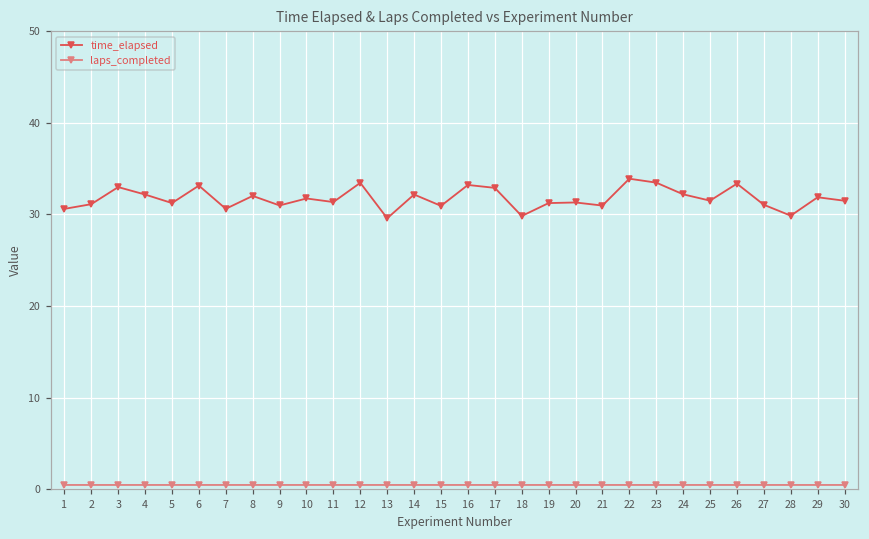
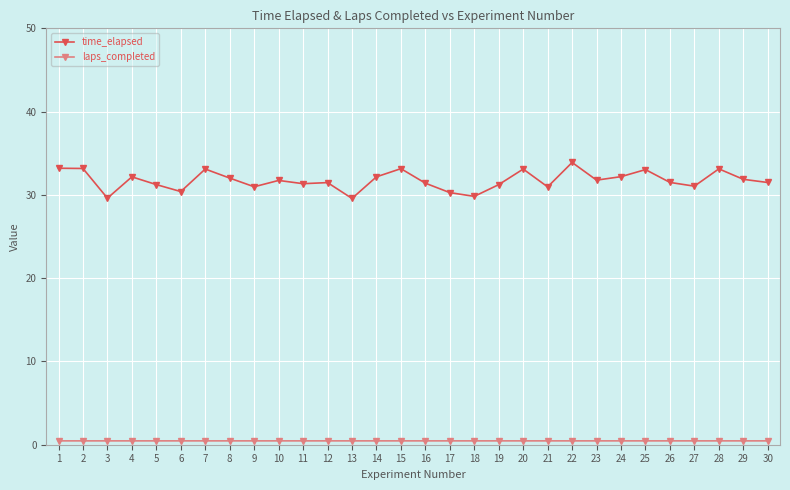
time_elapsed, 1: 31 -> 33
time_elapsed, 2: 31 -> 33
time_elapsed, 3: 33 -> 30
time_elapsed, 6: 33 -> 30
time_elapsed, 7: 31 -> 33
time_elapsed, 12: 33 -> 31
time_elapsed, 15: 31 -> 33
time_elapsed, 16: 33 -> 31
time_elapsed, 17: 33 -> 30
time_elapsed, 20: 31 -> 33
time_elapsed, 23: 33 -> 32
time_elapsed, 25: 31 -> 33
time_elapsed, 26: 33 -> 31
time_elapsed, 28: 30 -> 33
